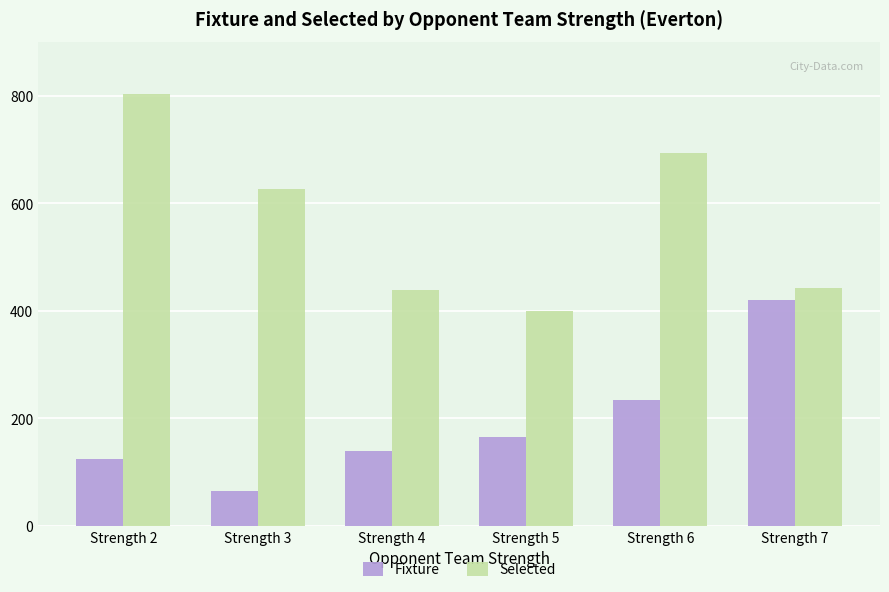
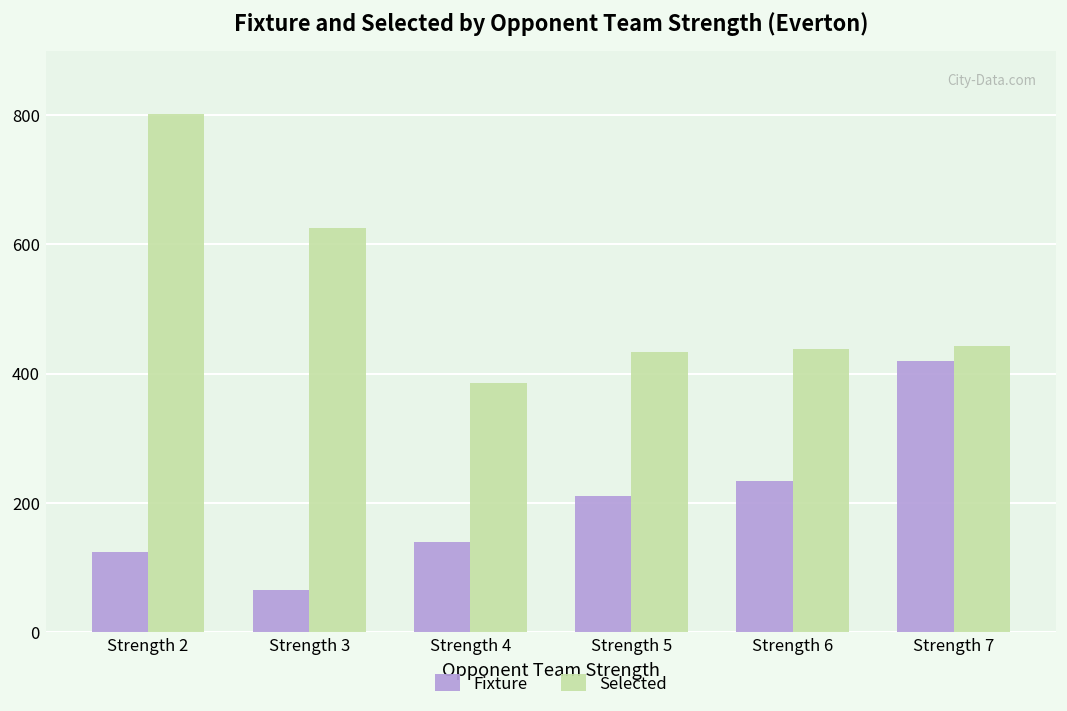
Selected, Strength 4: 440 -> 390
Fixture, Strength 5: 170 -> 210
Selected, Strength 5: 400 -> 430
Selected, Strength 6: 690 -> 440
